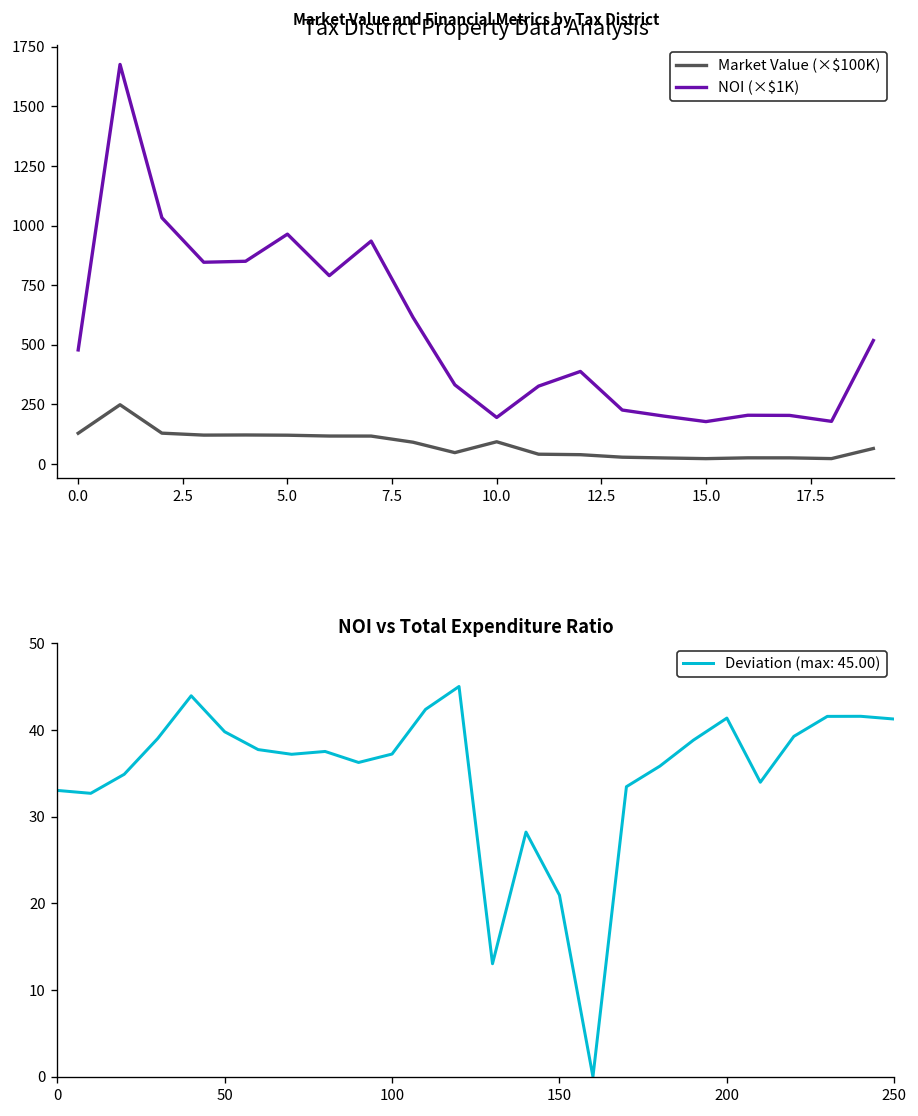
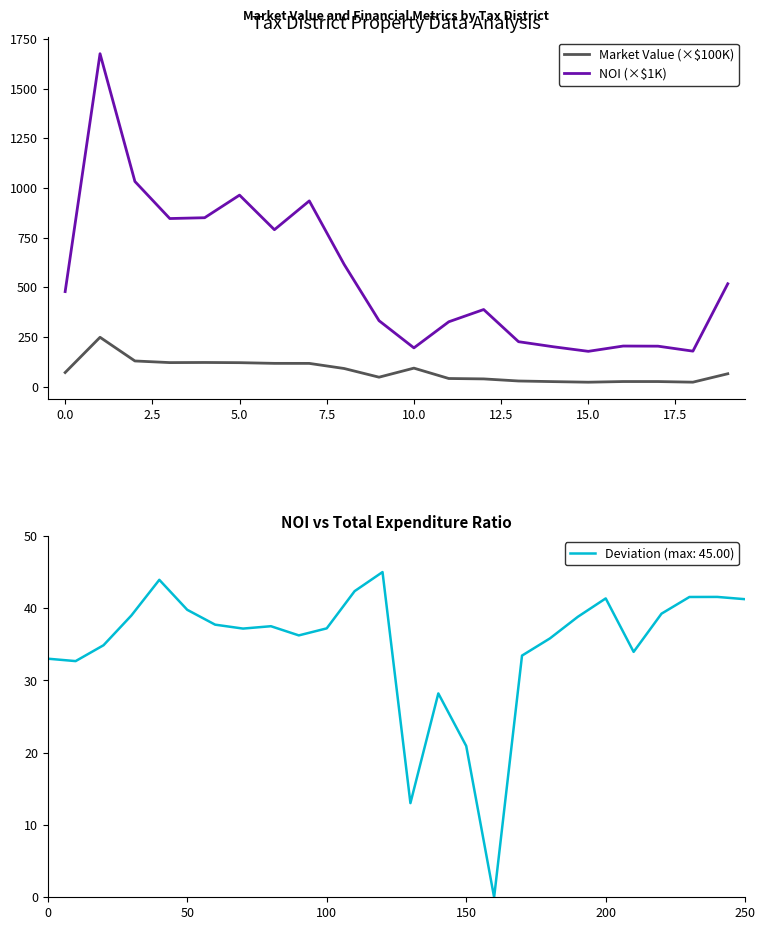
Tax District Property Data Analysis, Market Value (×$100K), 0.0: 130 -> 70
